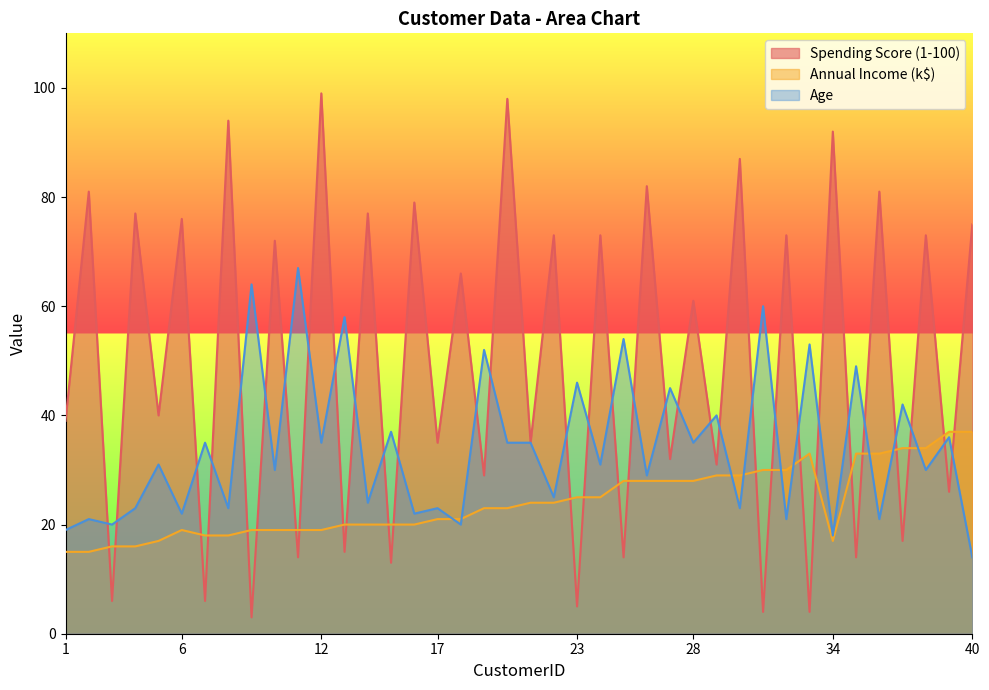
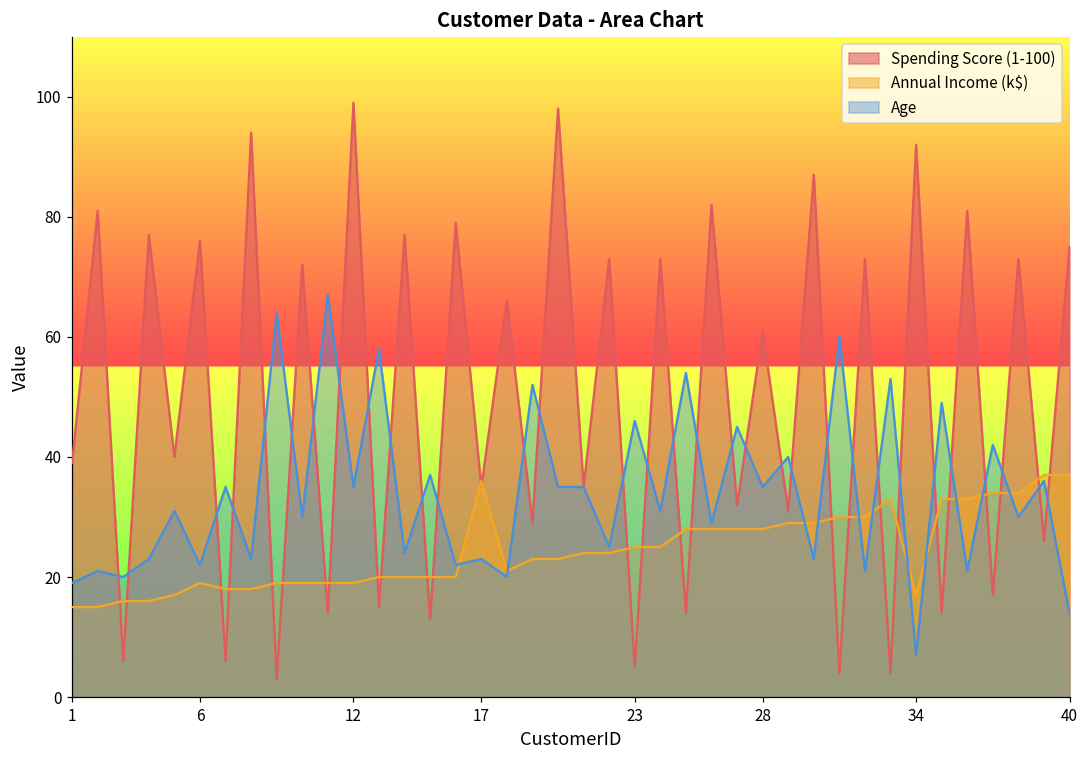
Annual Income (k$), 17: 21 -> 36
Age, 34: 18 -> 7
